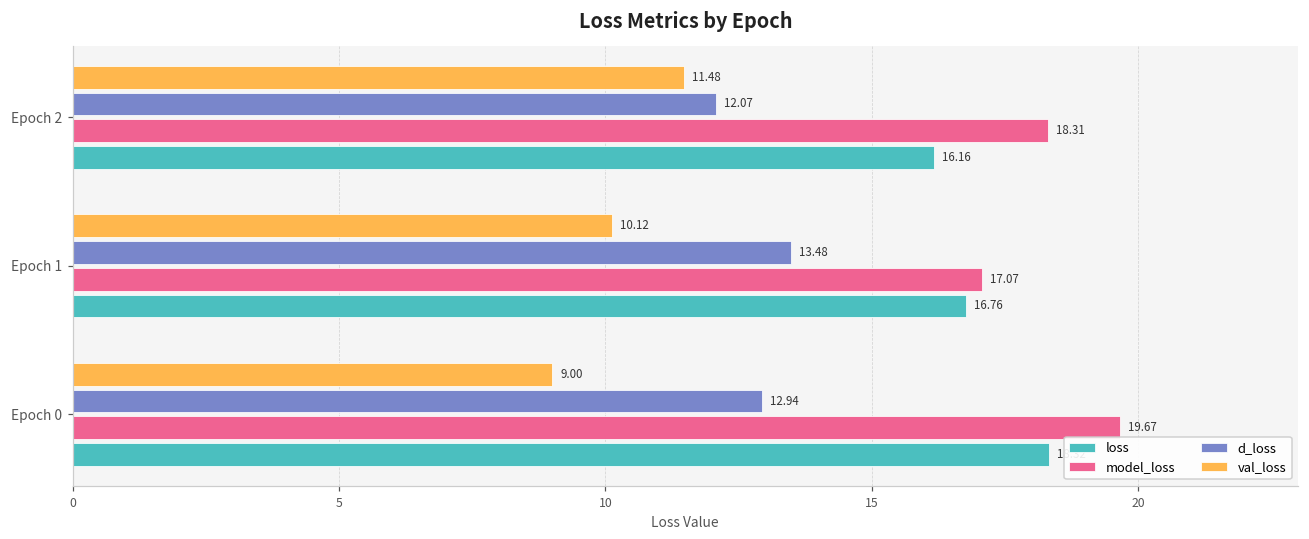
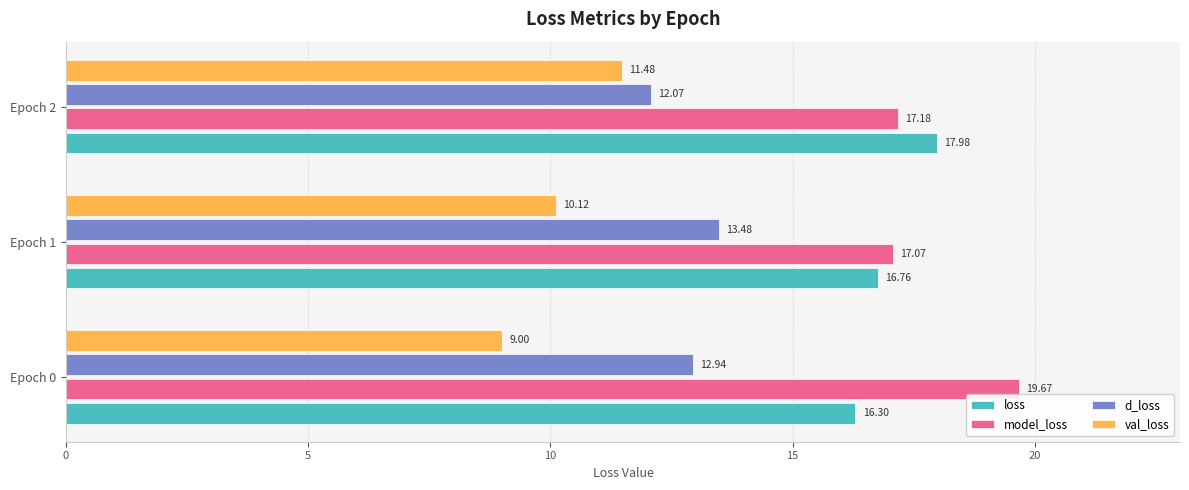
model_loss, Epoch 2: 18.31 -> 17.18
loss, Epoch 2: 16.16 -> 17.98
loss, Epoch 0: 18.3 -> 16.3
